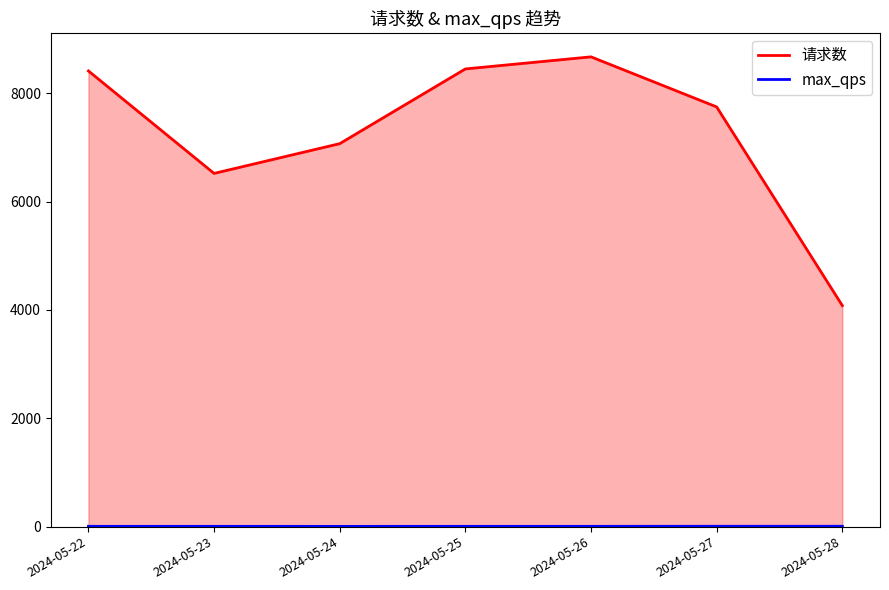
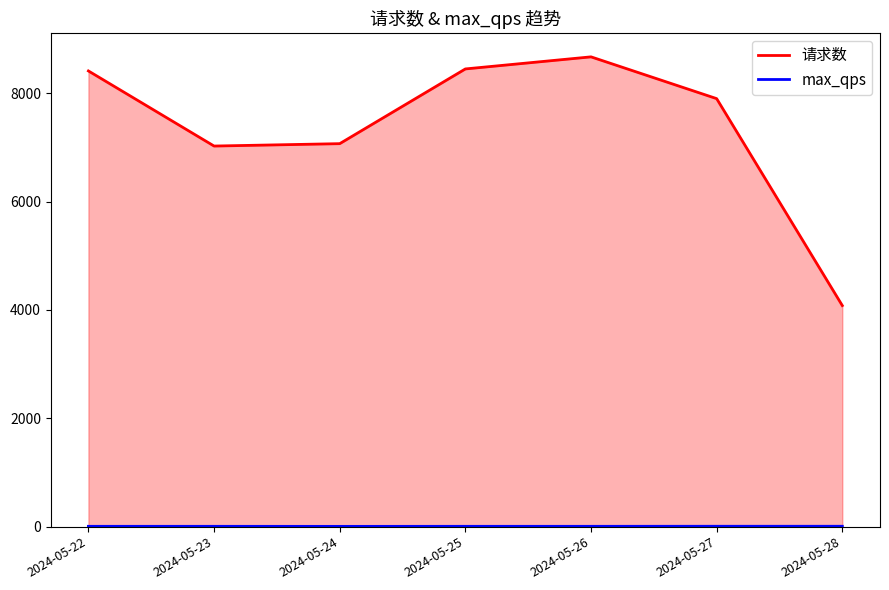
请求数, 2024-05-23: 6500 -> 7000
请求数, 2024-05-27: 7700 -> 7900
